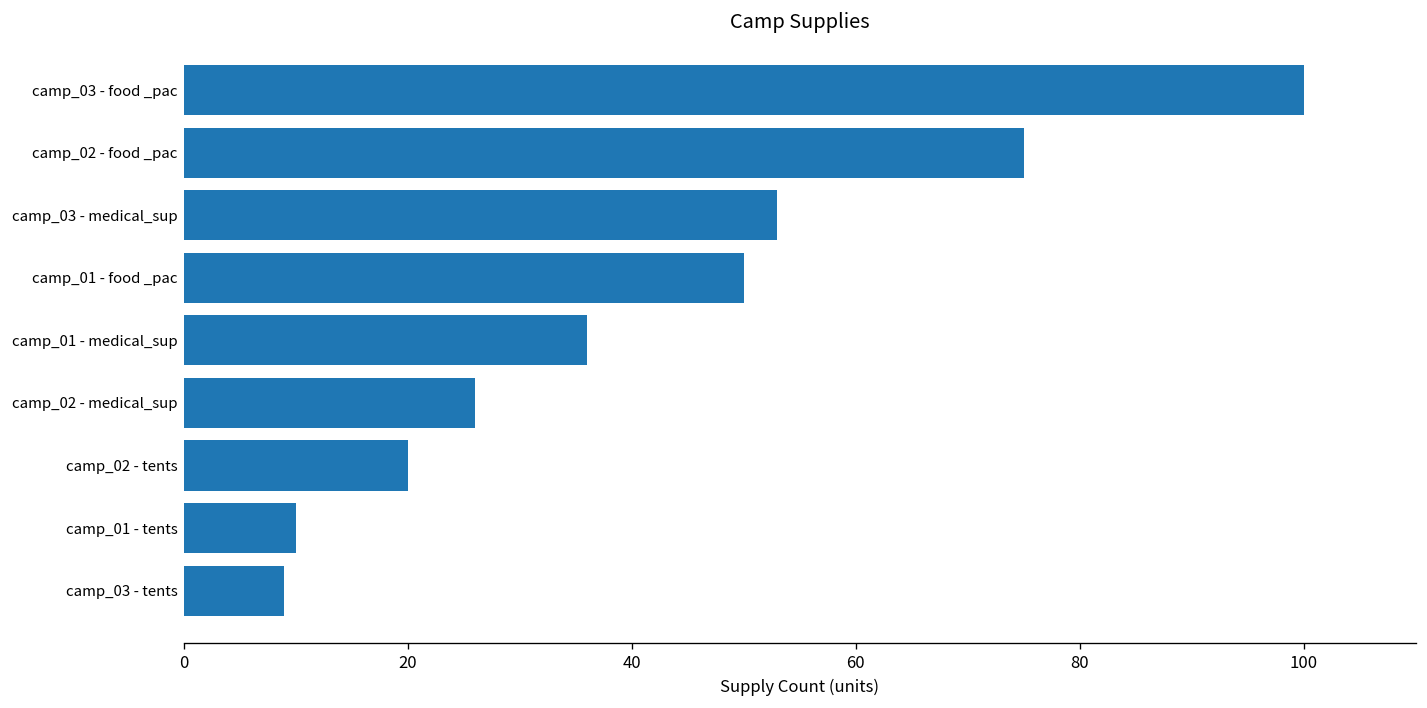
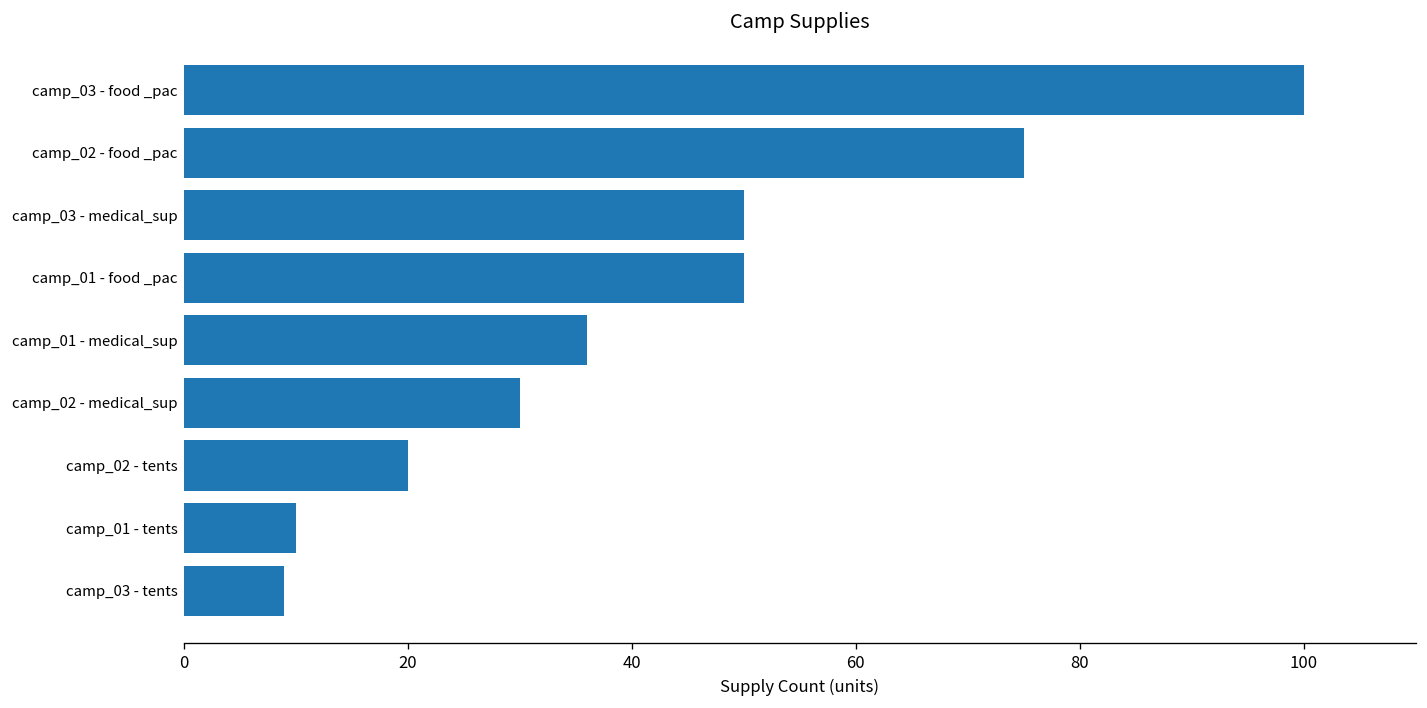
camp_03 - medical_sup: 53 -> 50
camp_02 - medical_sup: 26 -> 30
